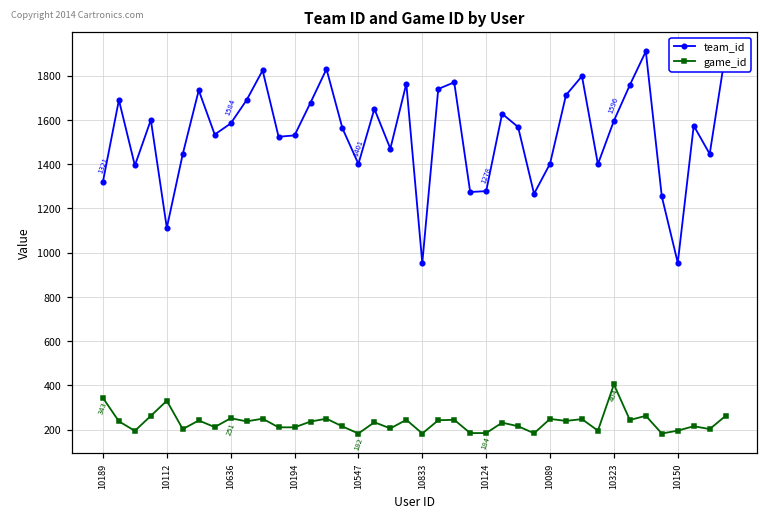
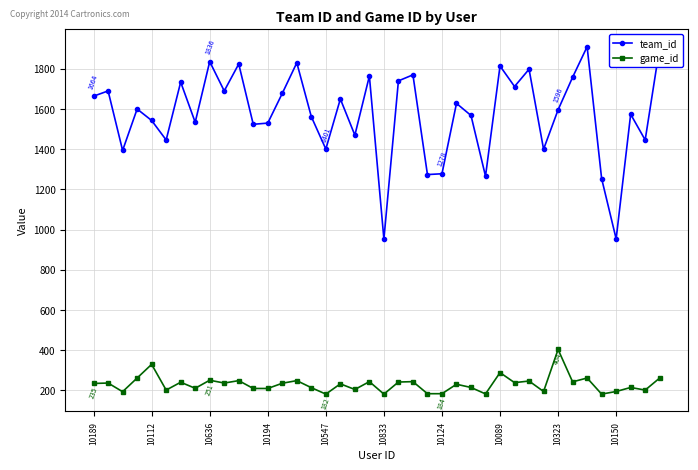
team_id, 10189: 1321 -> 1664
game_id, 10189: 343 -> 235
team_id, 10112: 1110 -> 1540
team_id, 10636: 1584 -> 1836
team_id, 10089: 1400 -> 1810
game_id, 10089: 250 -> 290
